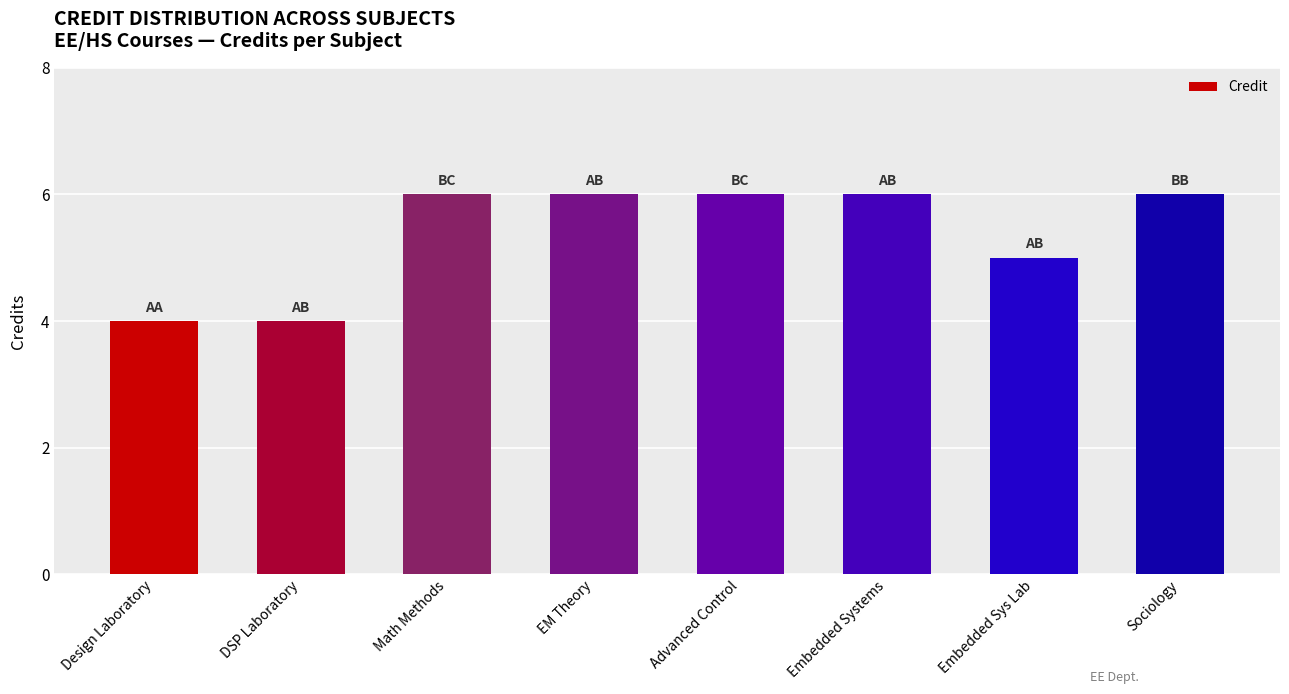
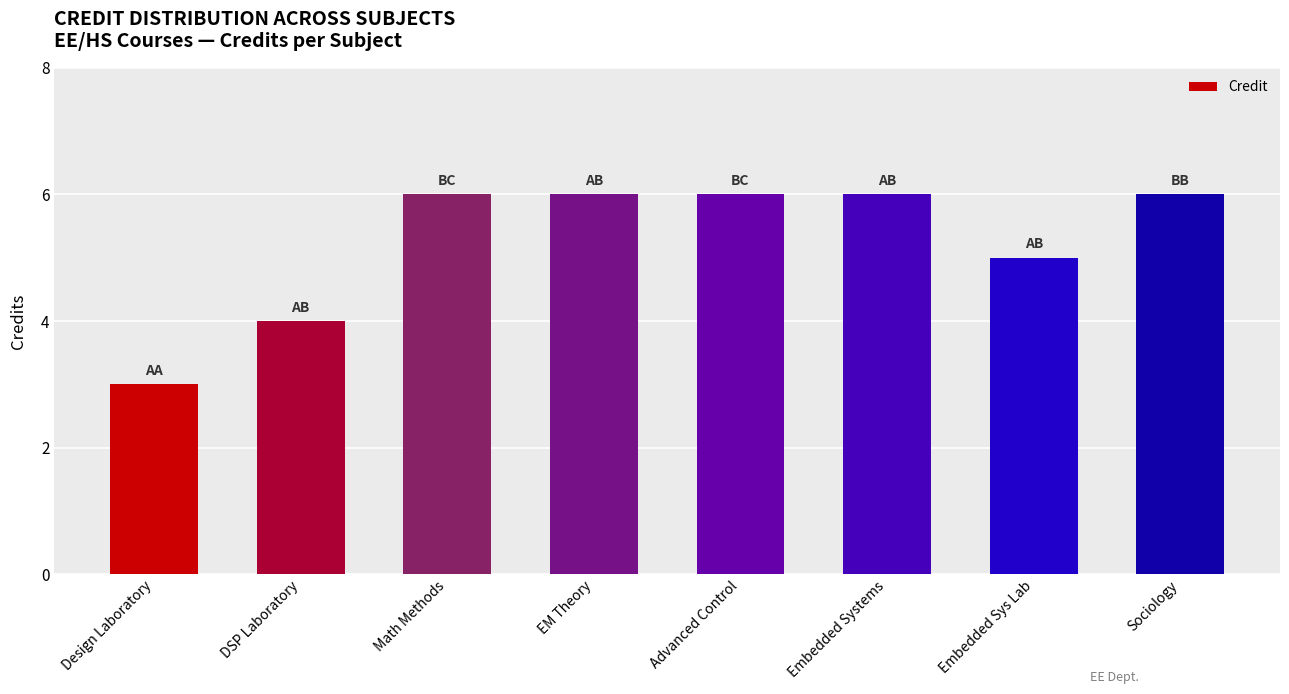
Design Laboratory: 4 -> 3
